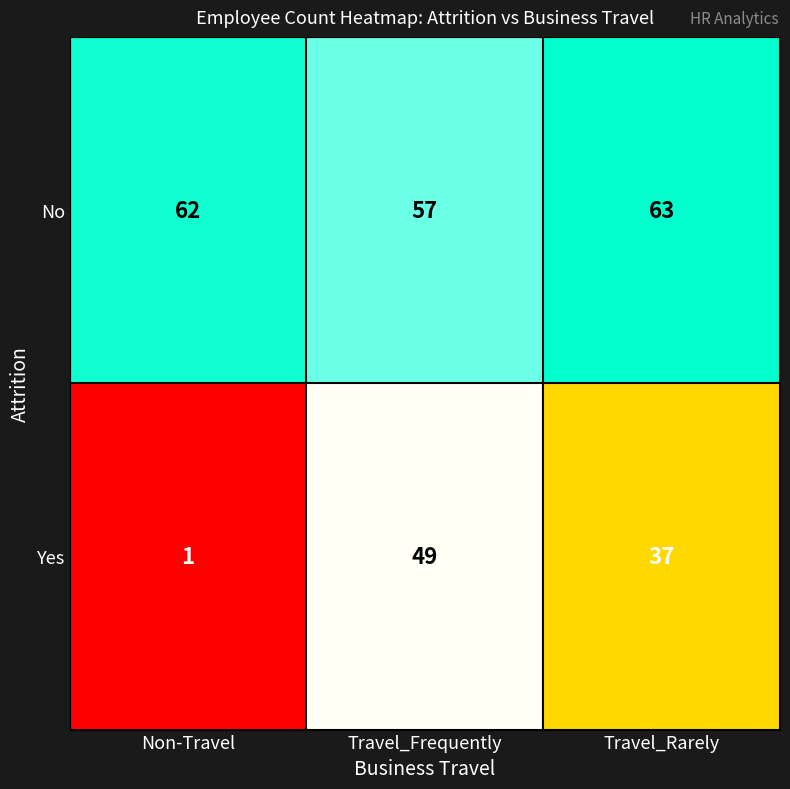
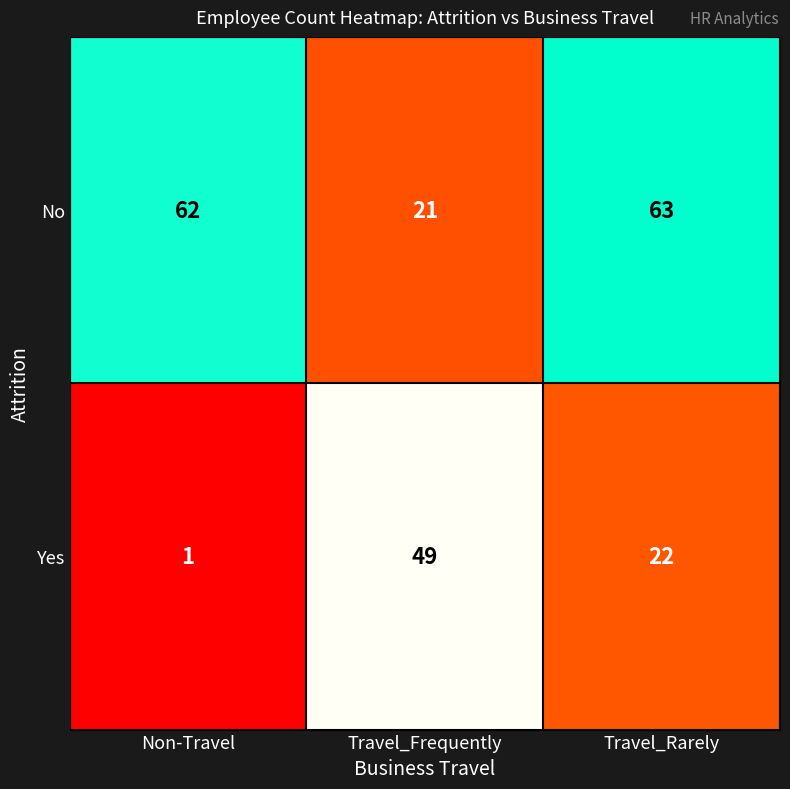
No, Travel_Frequently: 57 -> 21
Yes, Travel_Rarely: 37 -> 22
